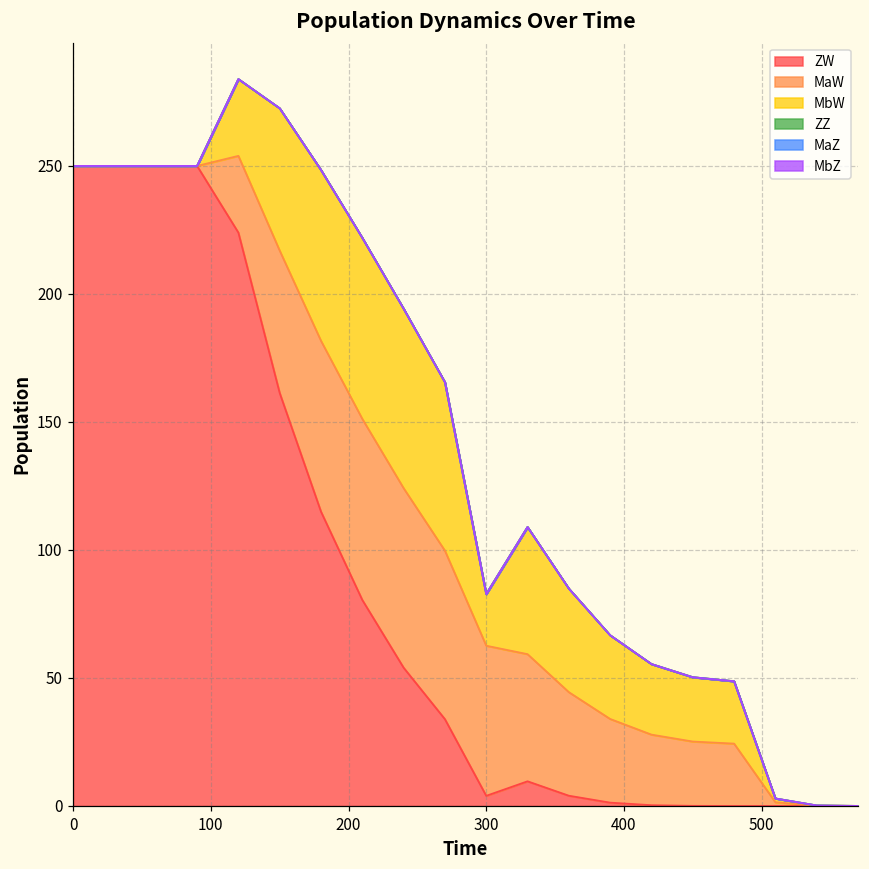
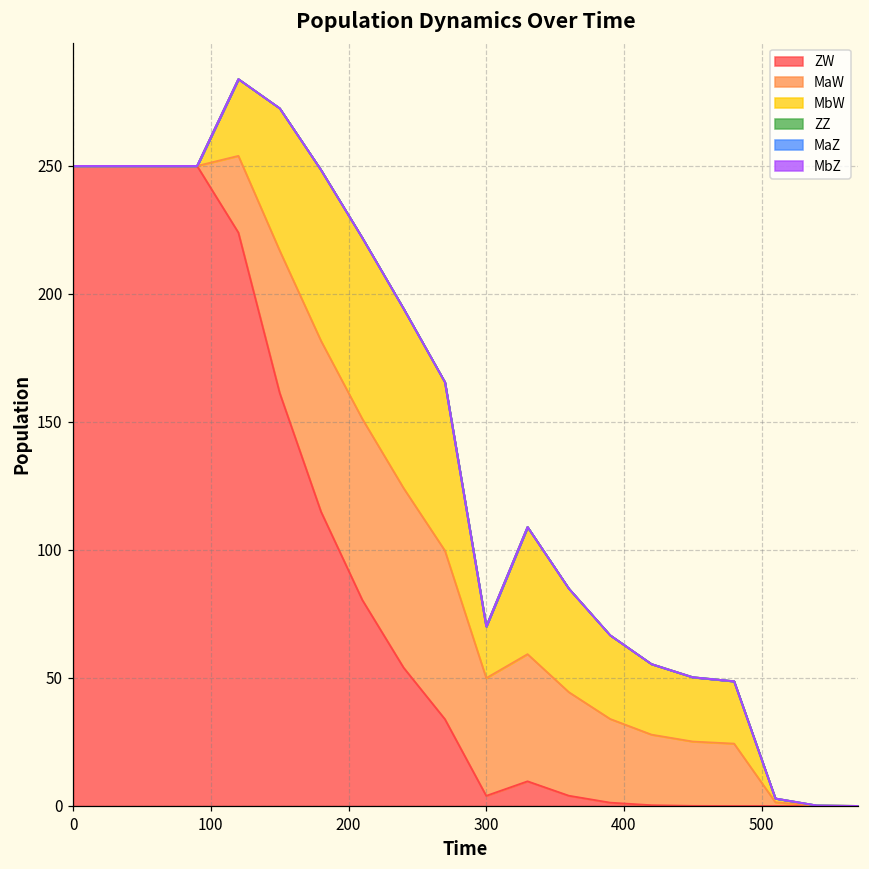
MaW, 300: 59 -> 46
